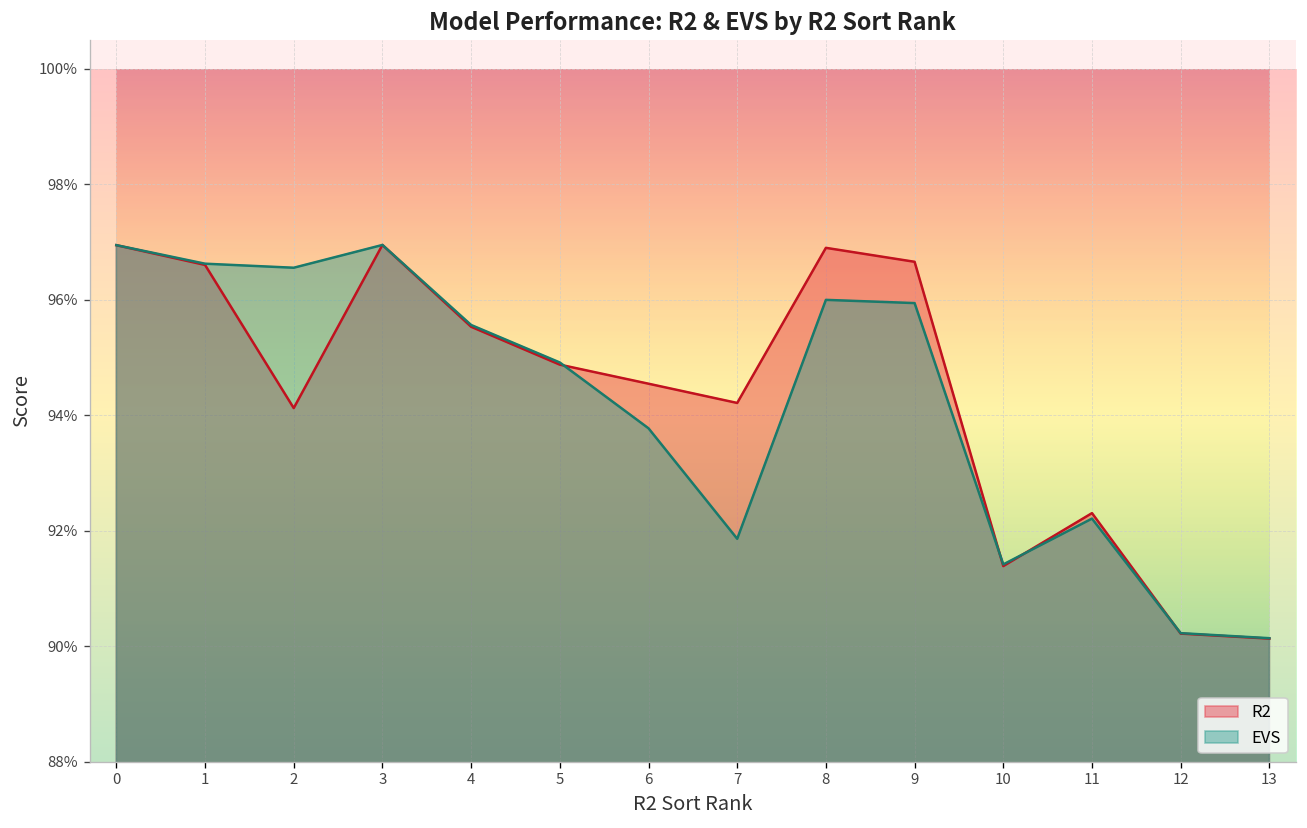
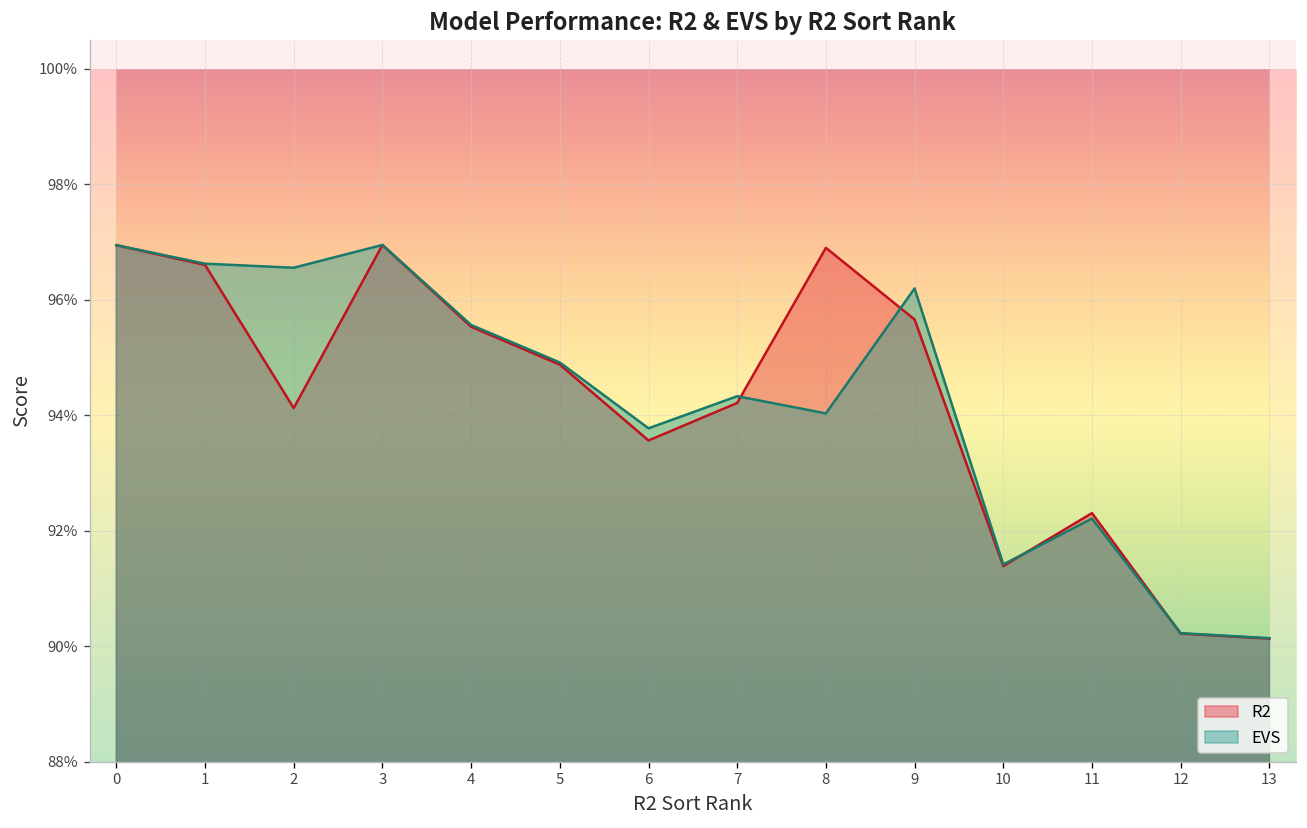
R2, 6: 94.5% -> 93.6%
EVS, 7: 91.9% -> 94.3%
EVS, 8: 96.0% -> 94.0%
R2, 9: 96.7% -> 95.7%
EVS, 9: 95.9% -> 96.2%
